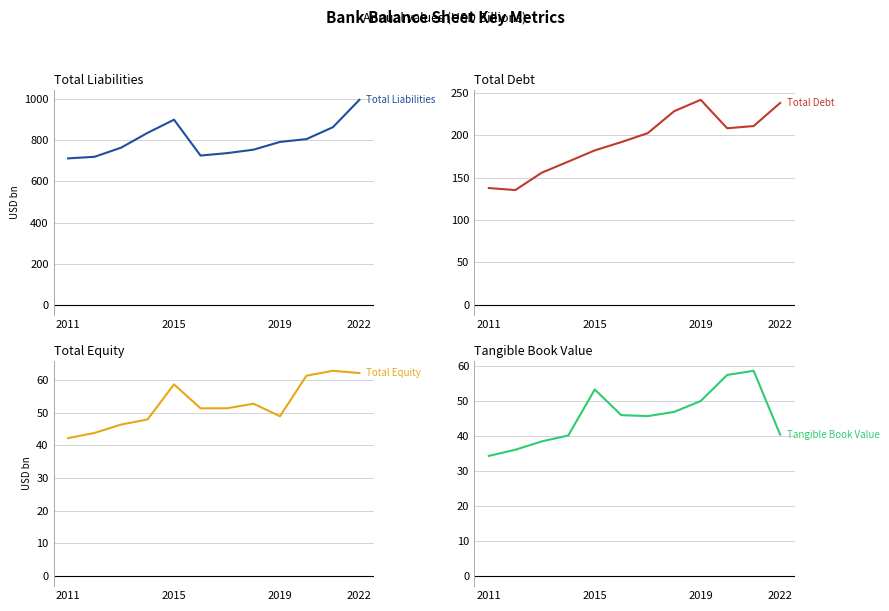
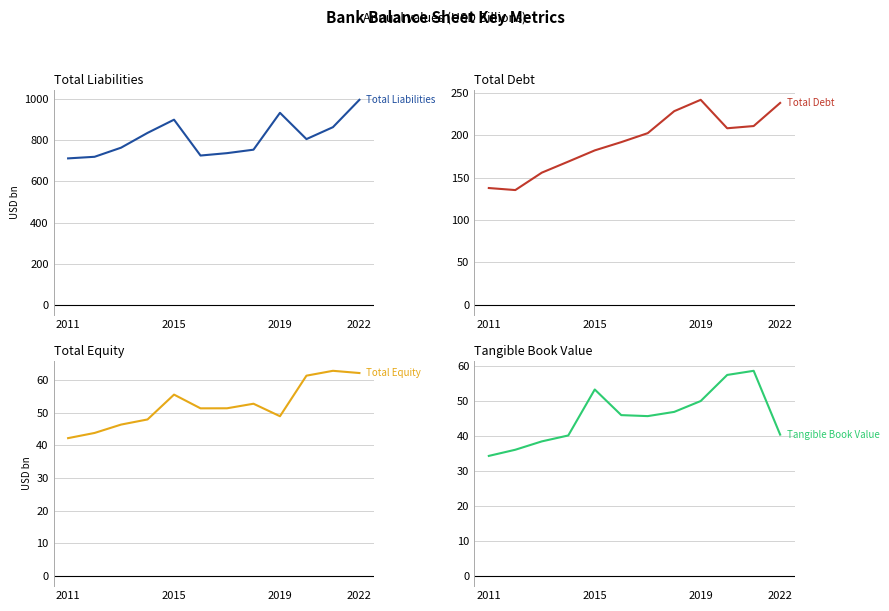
Total Liabilities, 2019: 790 -> 930
Total Equity, 2015: 59 -> 55
